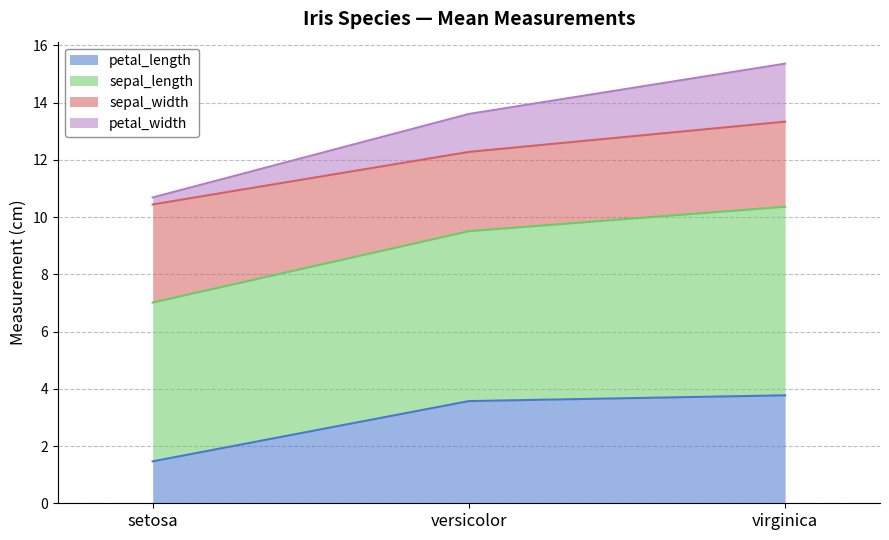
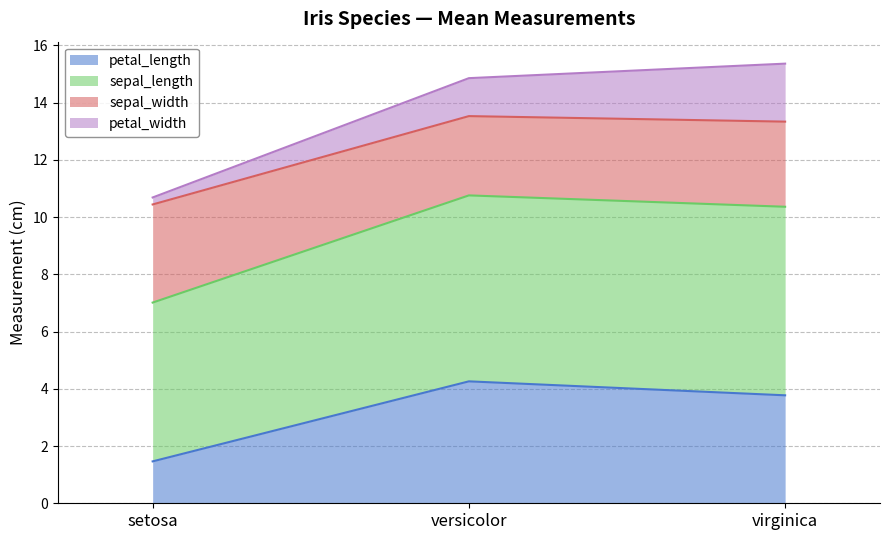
petal_length, versicolor: 3.6 -> 4.3
sepal_length, versicolor: 5.9 -> 6.5
